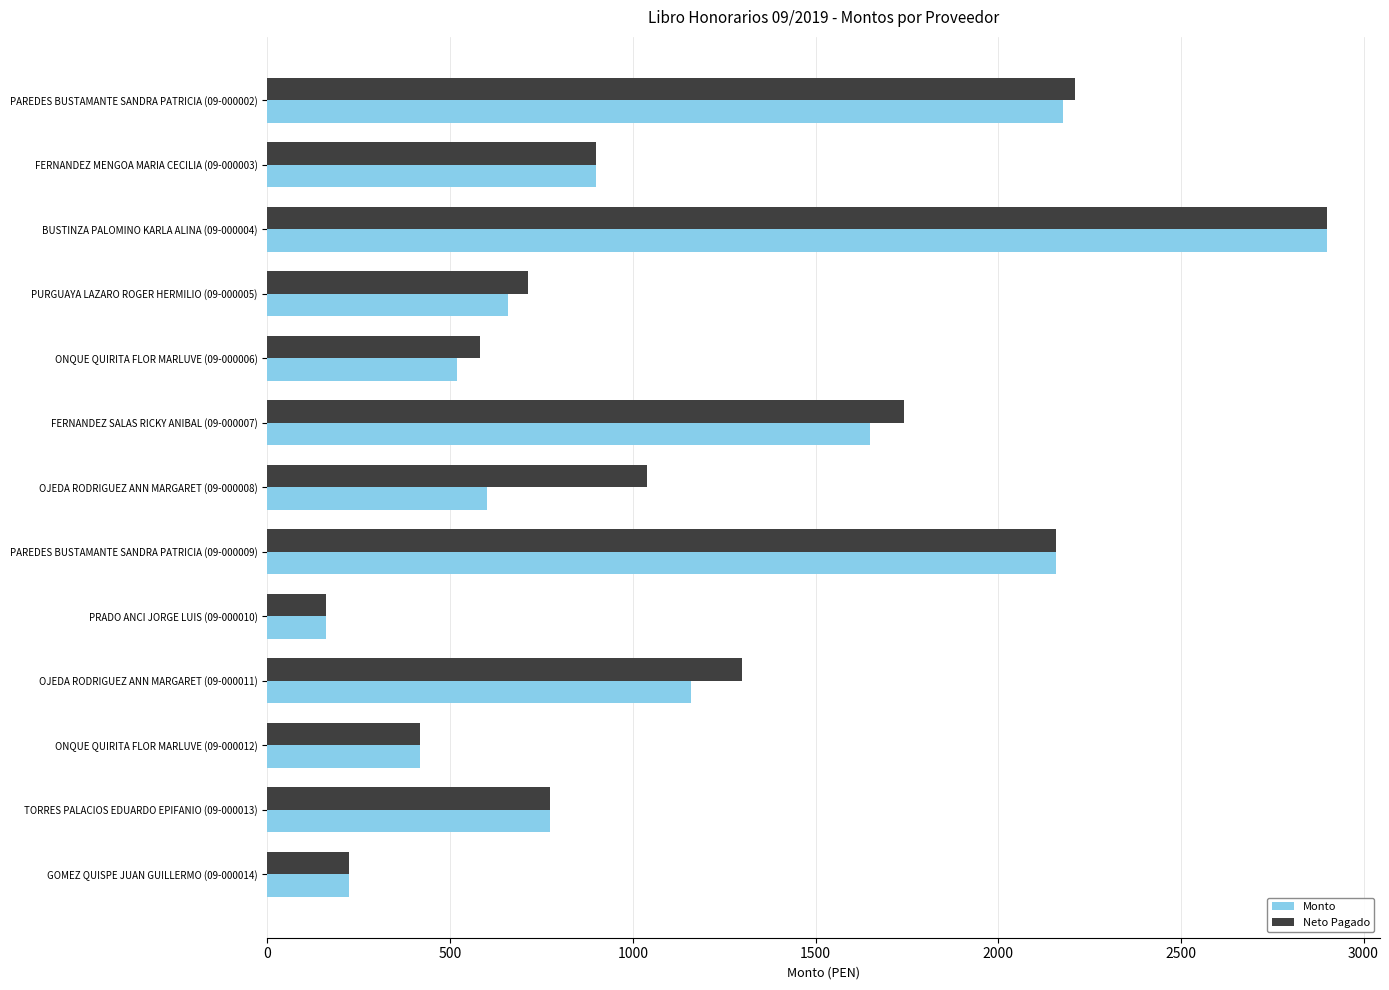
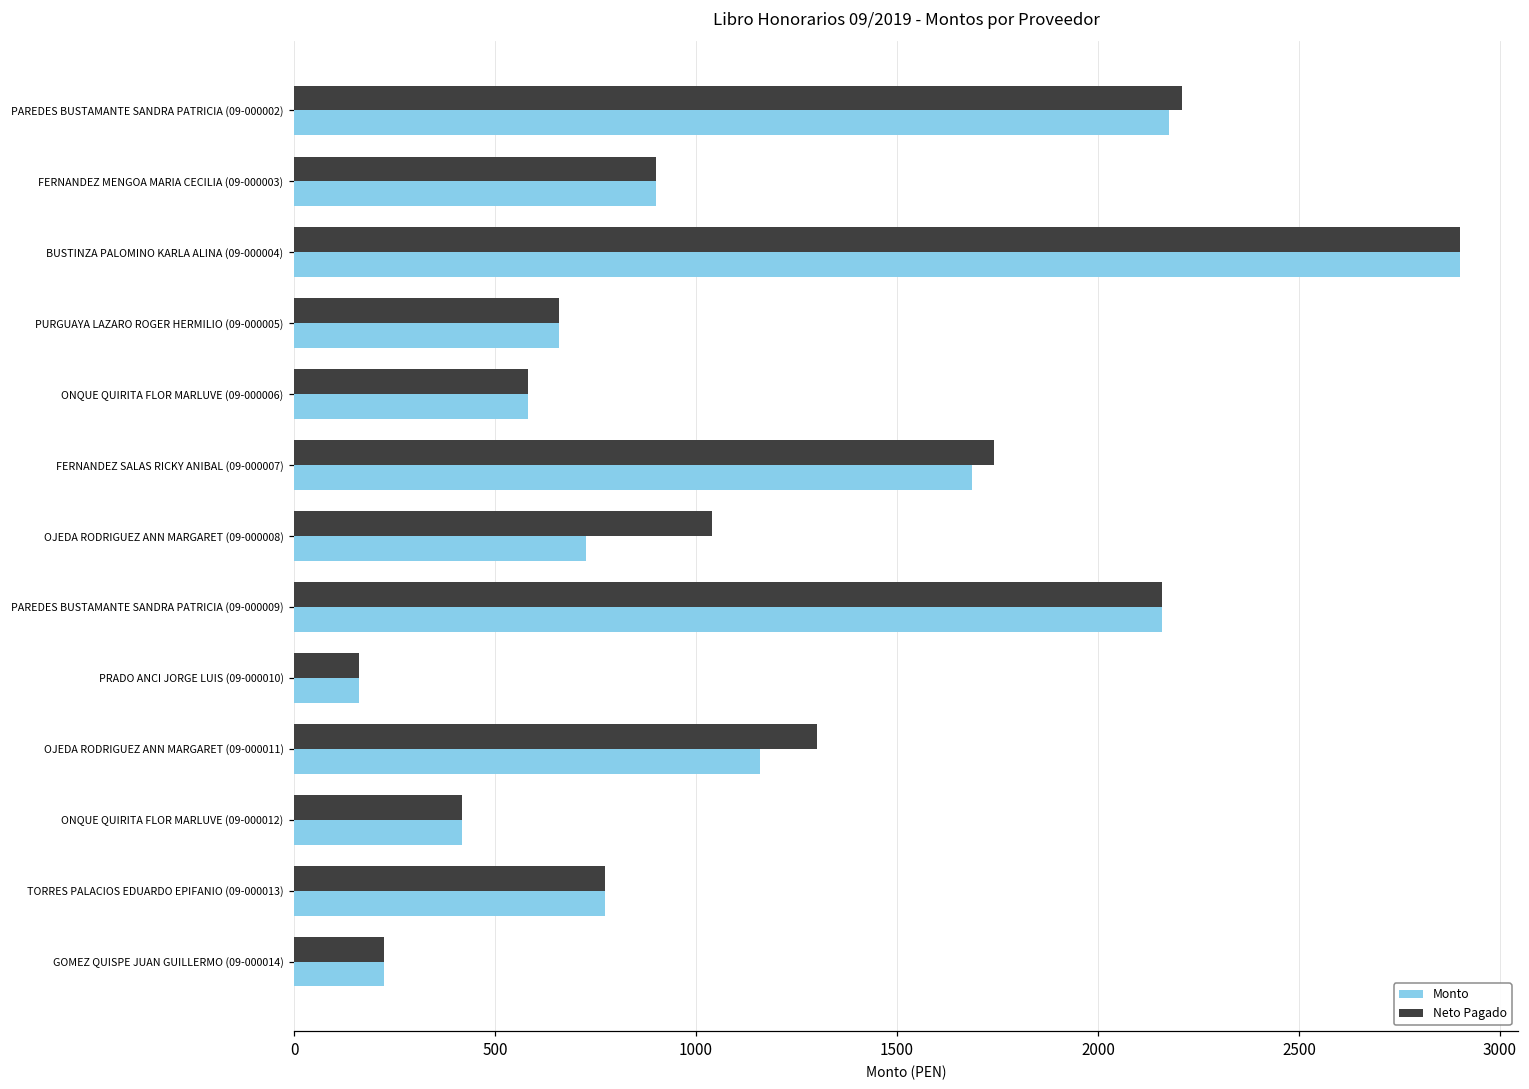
Neto Pagado, PURGUAYA LAZARO ROGER HERMILIO (09-000005): 710 -> 660
Monto, ONQUE QUIRITA FLOR MARLUVE (09-000006): 520 -> 580
Monto, FERNANDEZ SALAS RICKY ANIBAL (09-000007): 1650 -> 1690
Monto, OJEDA RODRIGUEZ ANN MARGARET (09-000008): 600 -> 730
